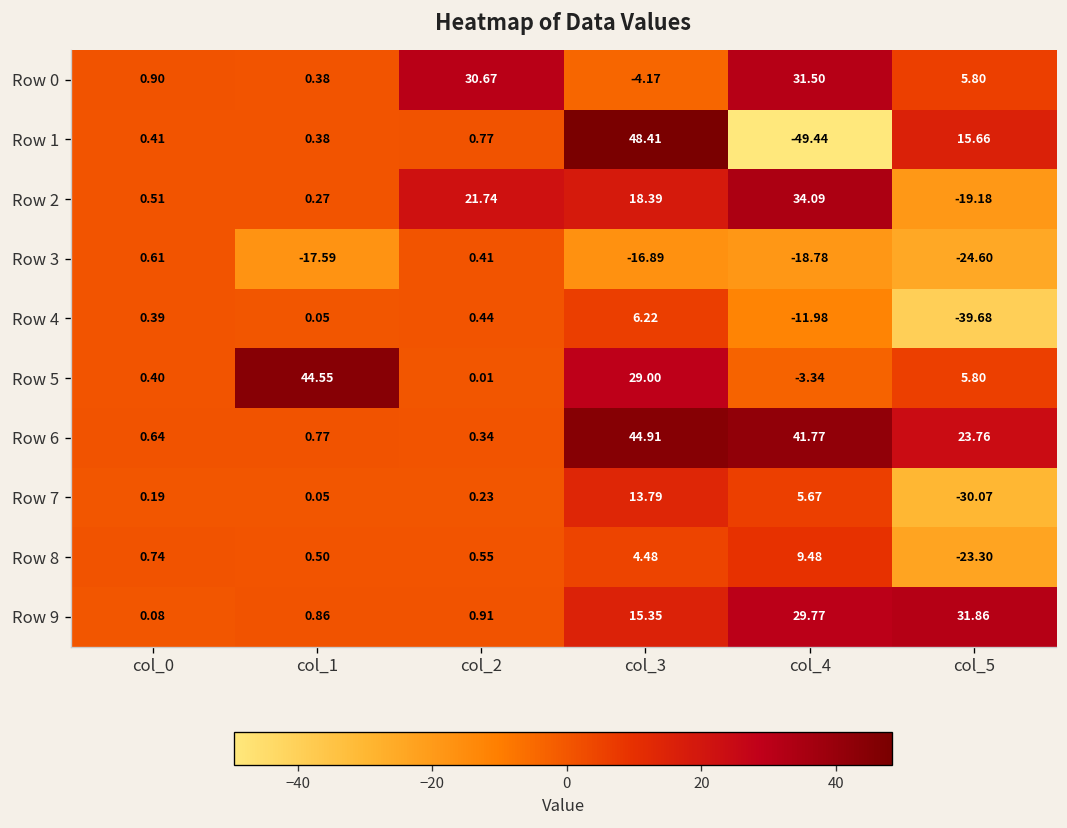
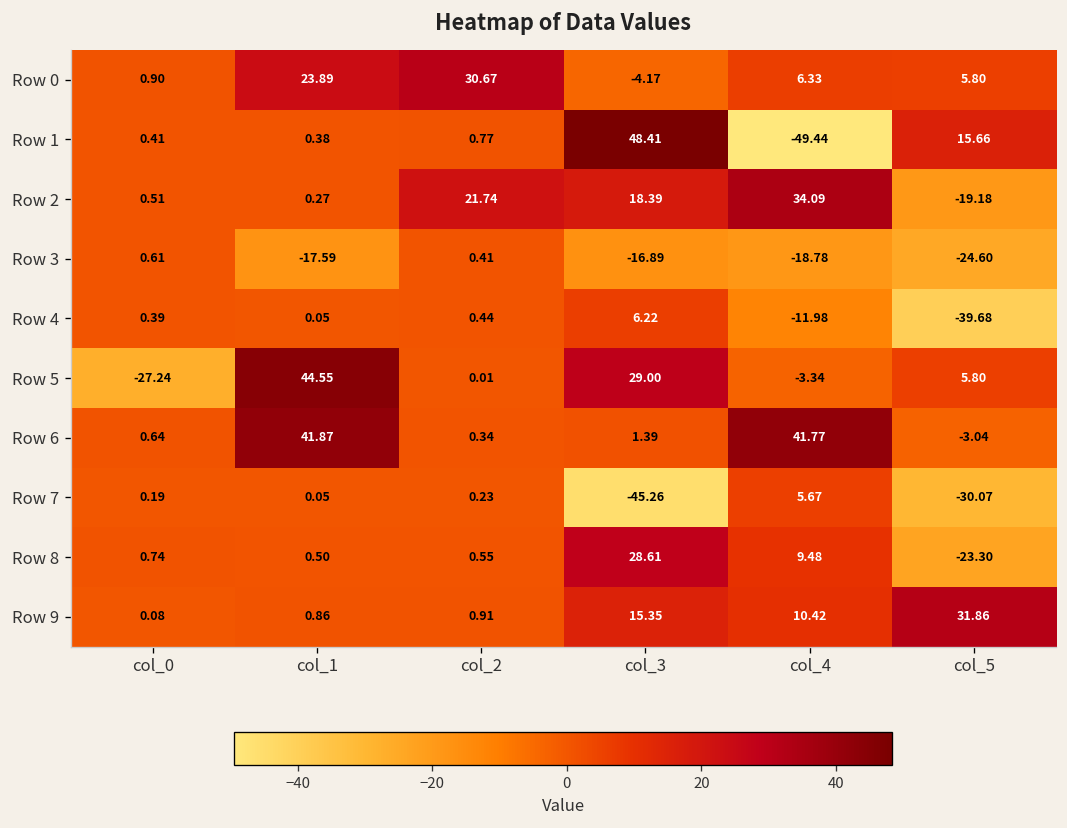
Row 0, col_1: 0.38 -> 23.89
Row 0, col_4: 31.50 -> 6.33
Row 5, col_0: 0.40 -> -27.24
Row 6, col_1: 0.77 -> 41.87
Row 6, col_3: 44.91 -> 1.39
Row 6, col_5: 23.76 -> -3.04
Row 7, col_3: 13.79 -> -45.26
Row 8, col_3: 4.48 -> 28.61
Row 9, col_4: 29.77 -> 10.42
